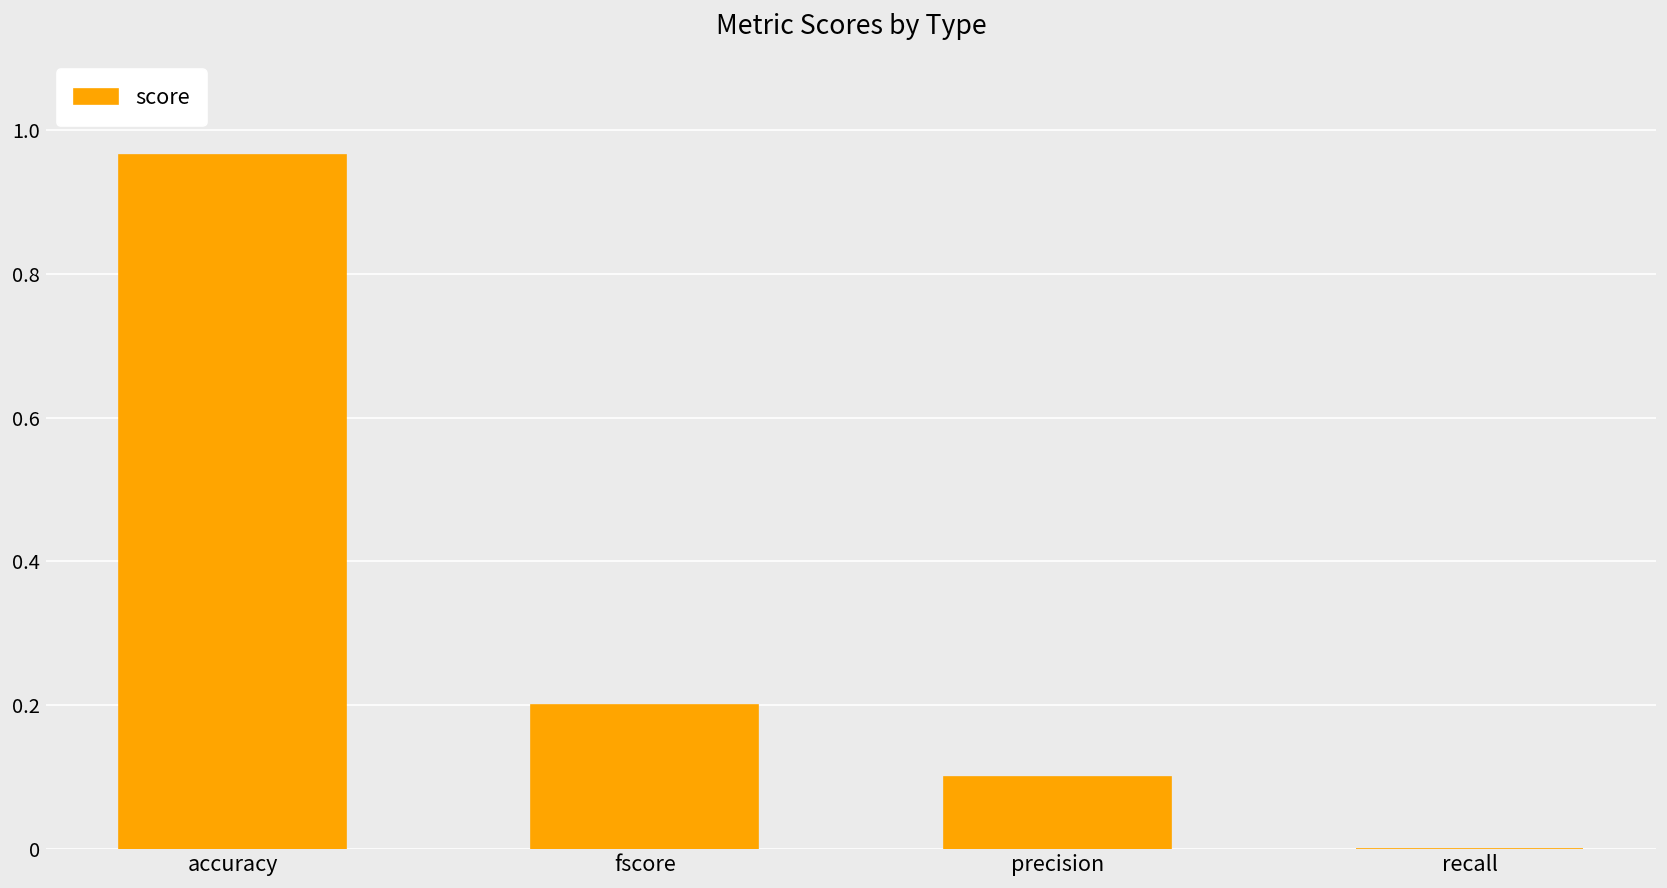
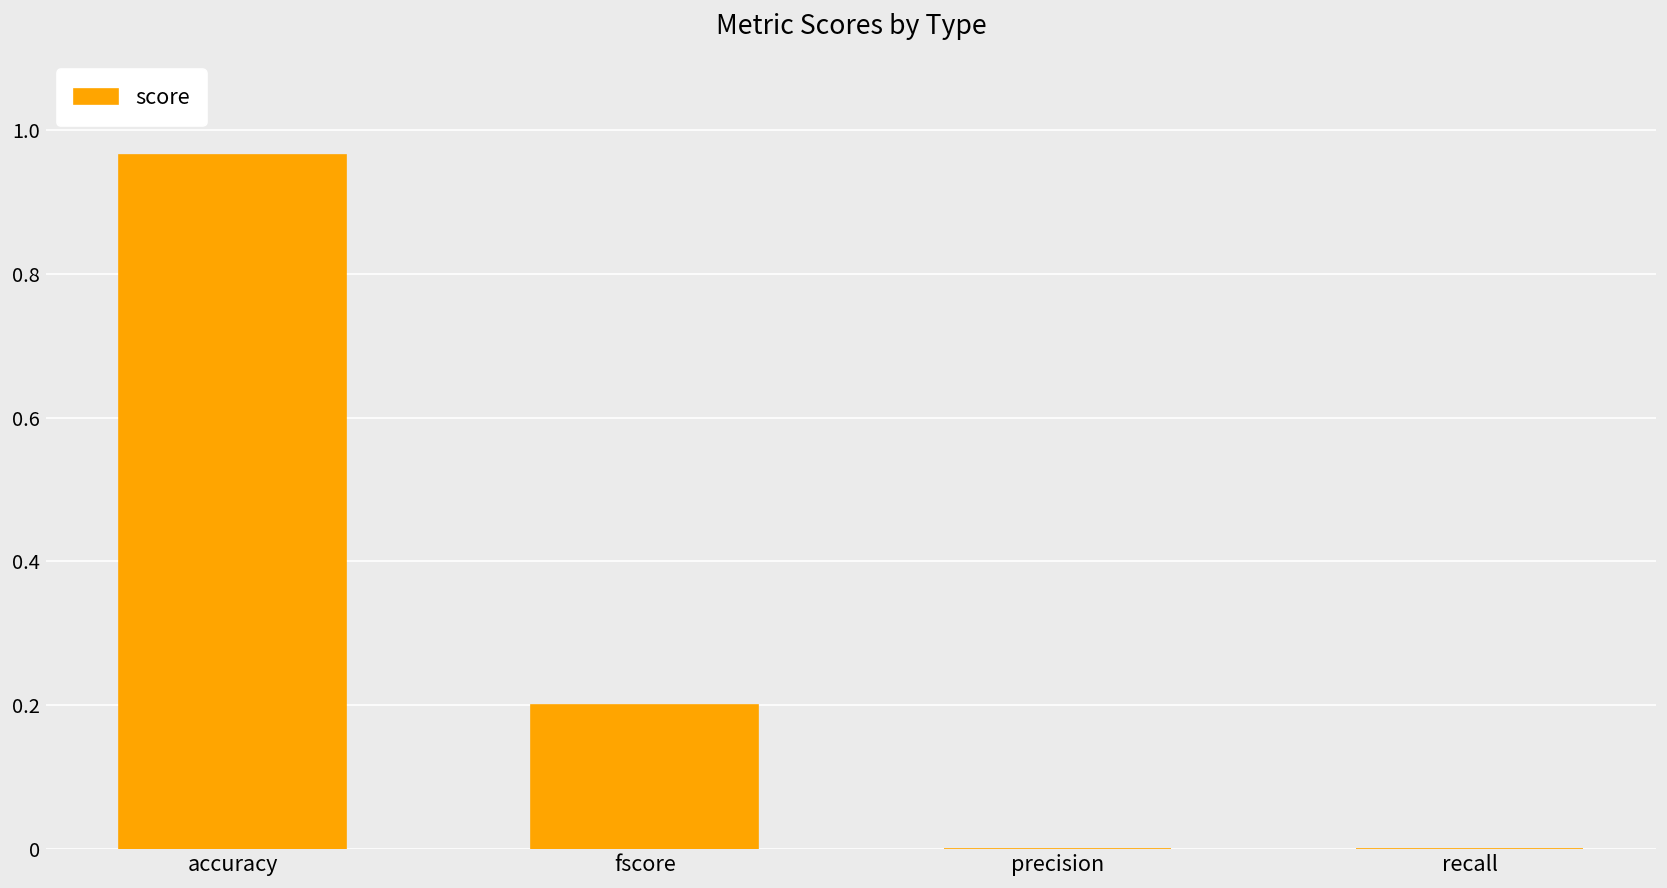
precision: 0.1 -> 0.0
